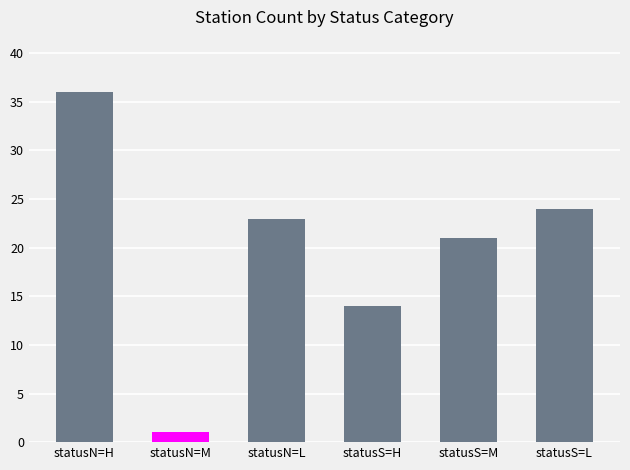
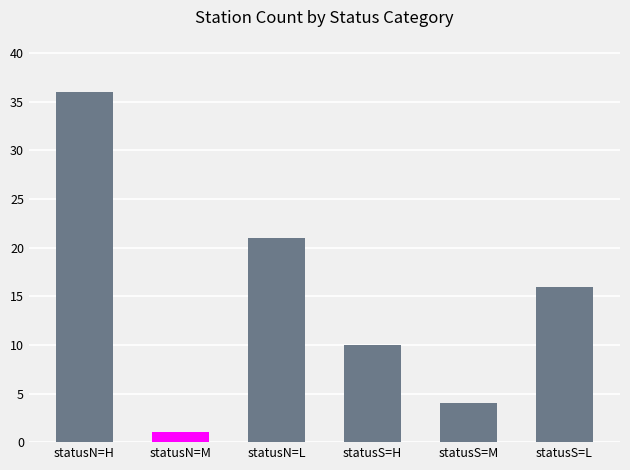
statusN=L: 23 -> 21
statusS=H: 14 -> 10
statusS=M: 21 -> 4
statusS=L: 24 -> 16
